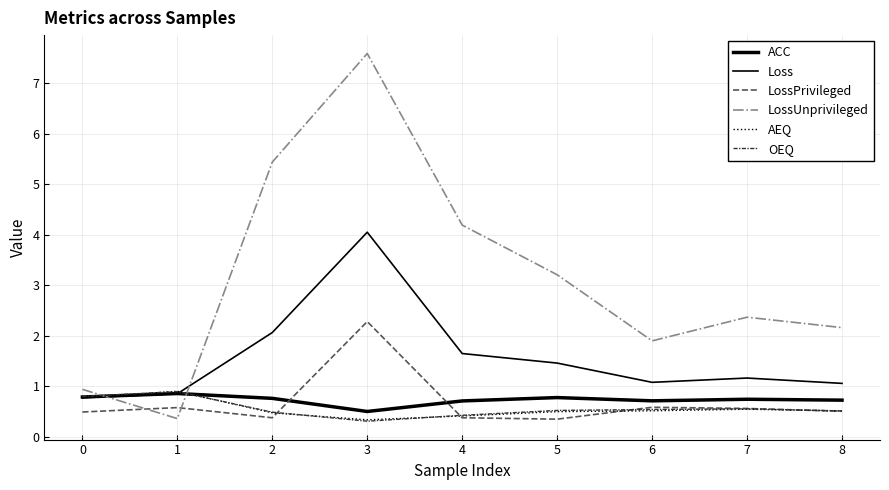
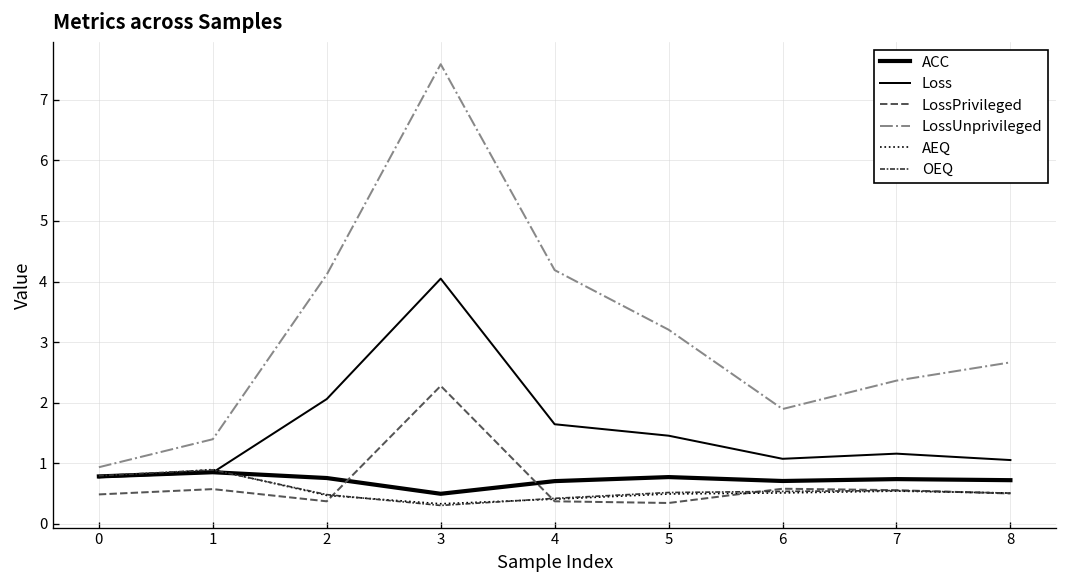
LossUnprivileged, 1: 0.4 -> 1.4
LossUnprivileged, 2: 5.4 -> 4.1
LossUnprivileged, 8: 2.2 -> 2.7
